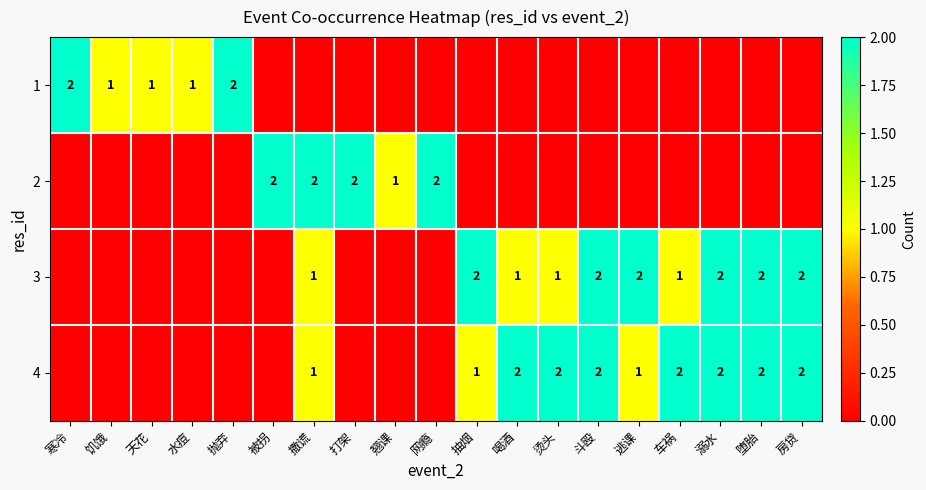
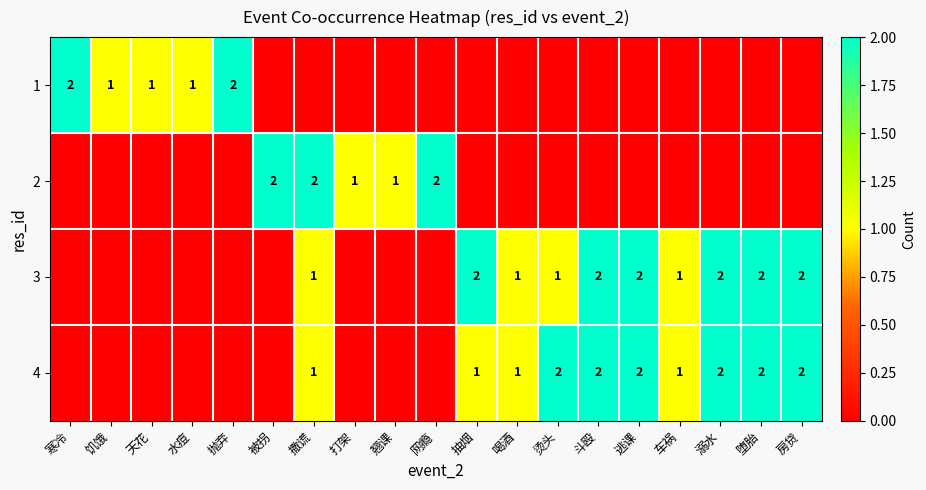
2, 打架: 2 -> 1
4, 喝酒: 2 -> 1
4, 逃课: 1 -> 2
4, 车祸: 2 -> 1
